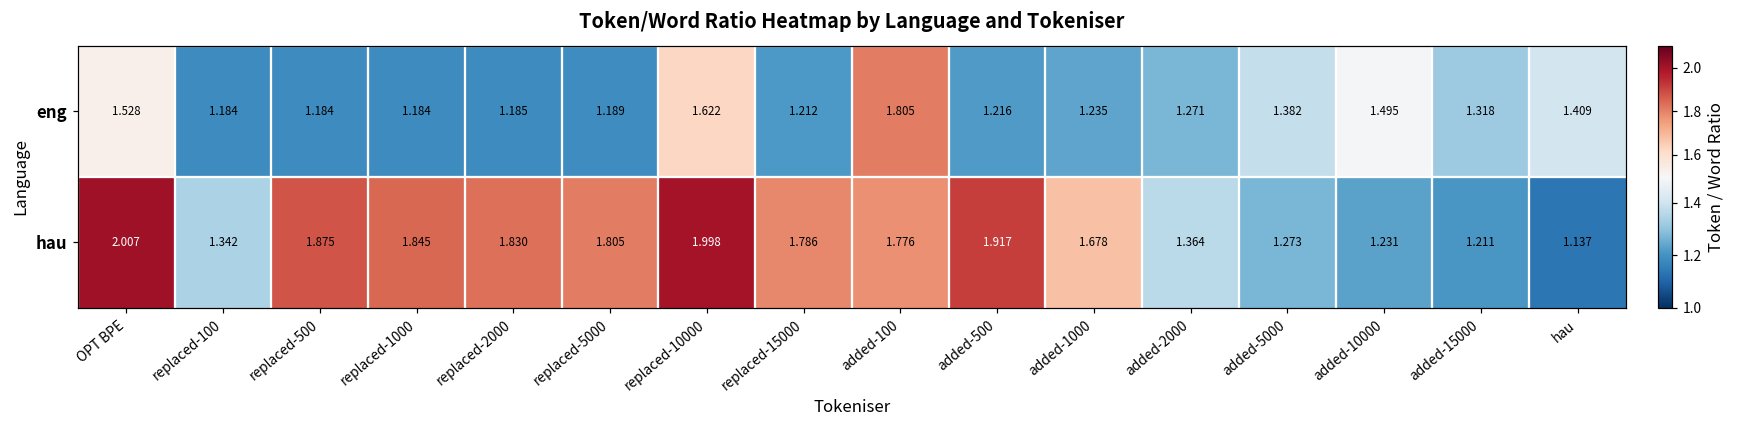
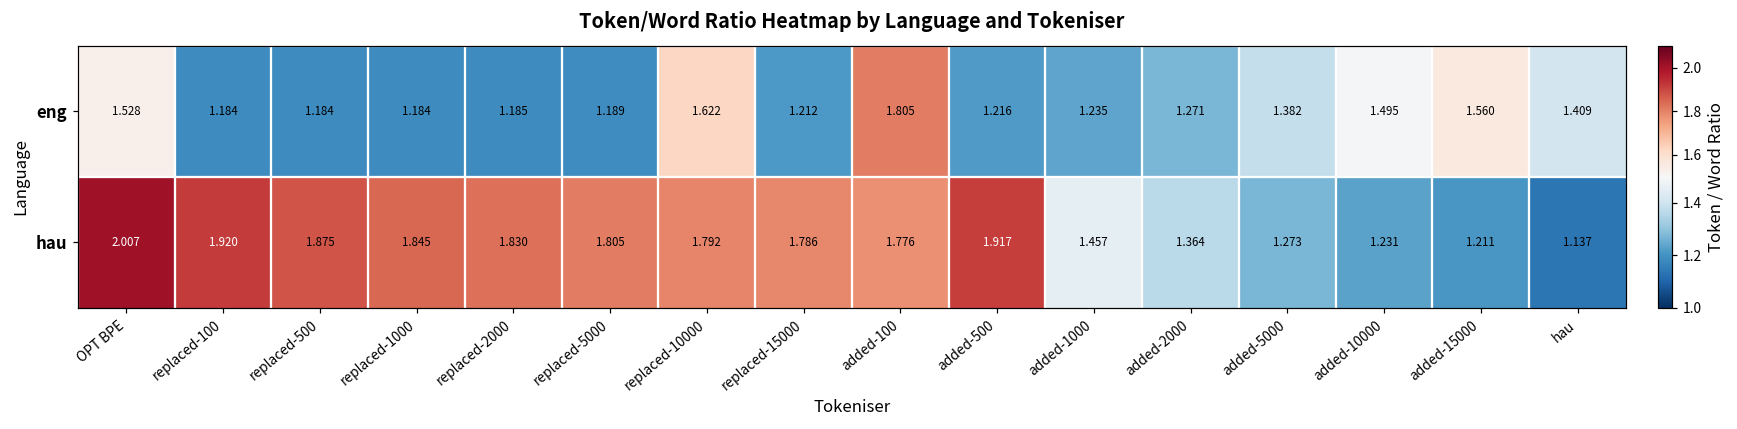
eng, added-15000: 1.318 -> 1.560
hau, replaced-100: 1.342 -> 1.920
hau, replaced-10000: 1.998 -> 1.792
hau, added-1000: 1.678 -> 1.457
